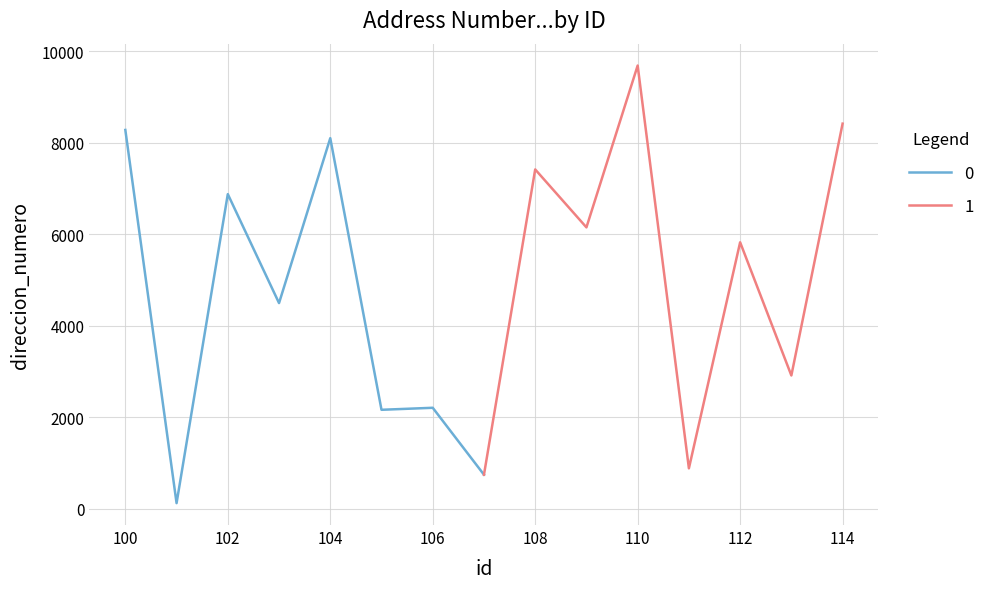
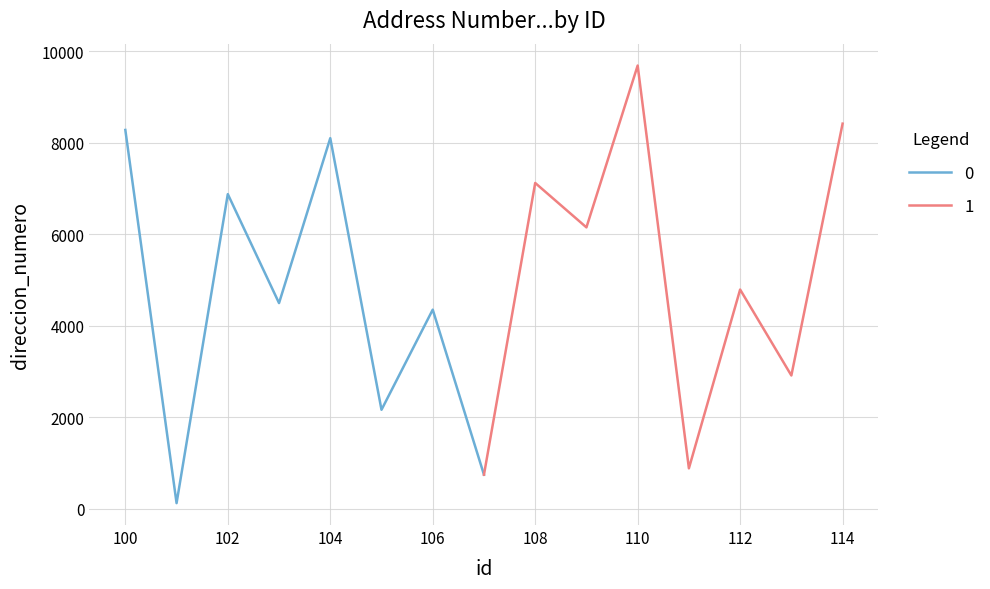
0, 106: 2200 -> 4400
1, 108: 7400 -> 7100
1, 112: 5800 -> 4800
